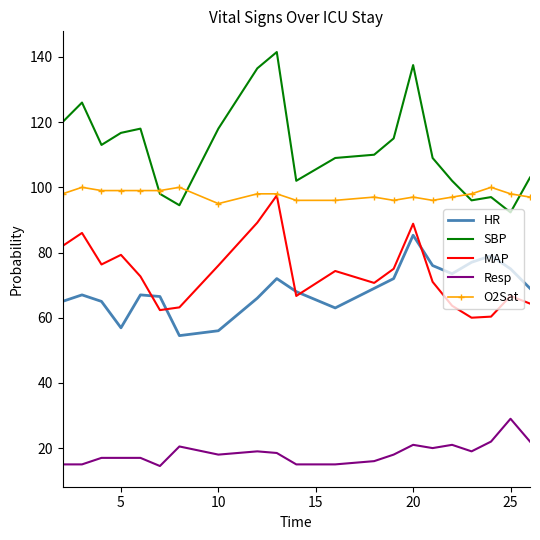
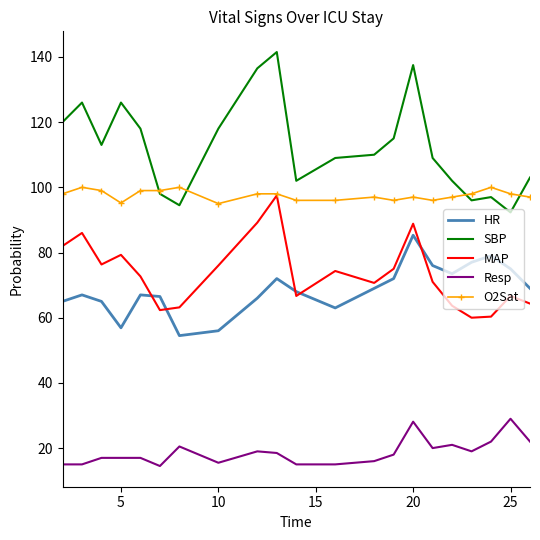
SBP, 5: 117 -> 126
O2Sat, 5: 99 -> 95
Resp, 10: 18 -> 16
Resp, 20: 21 -> 28
